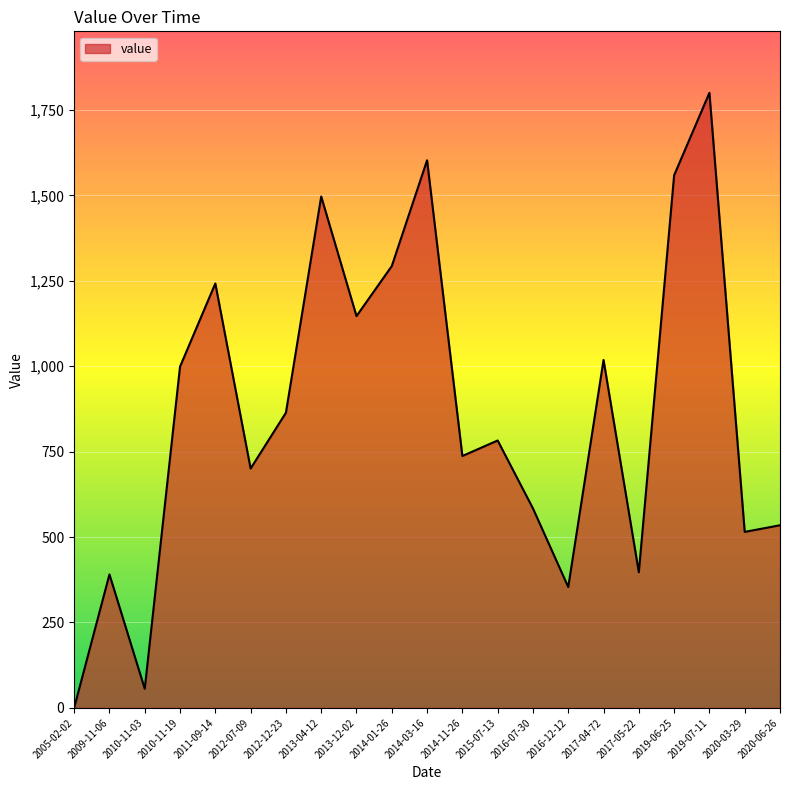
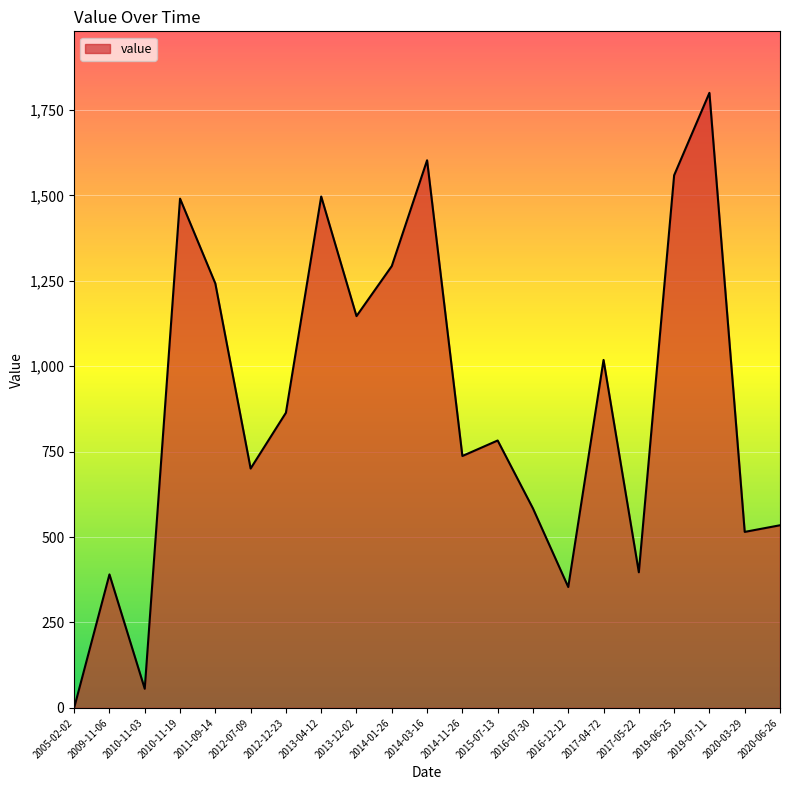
2010-11-19: 1,000 -> 1,490
